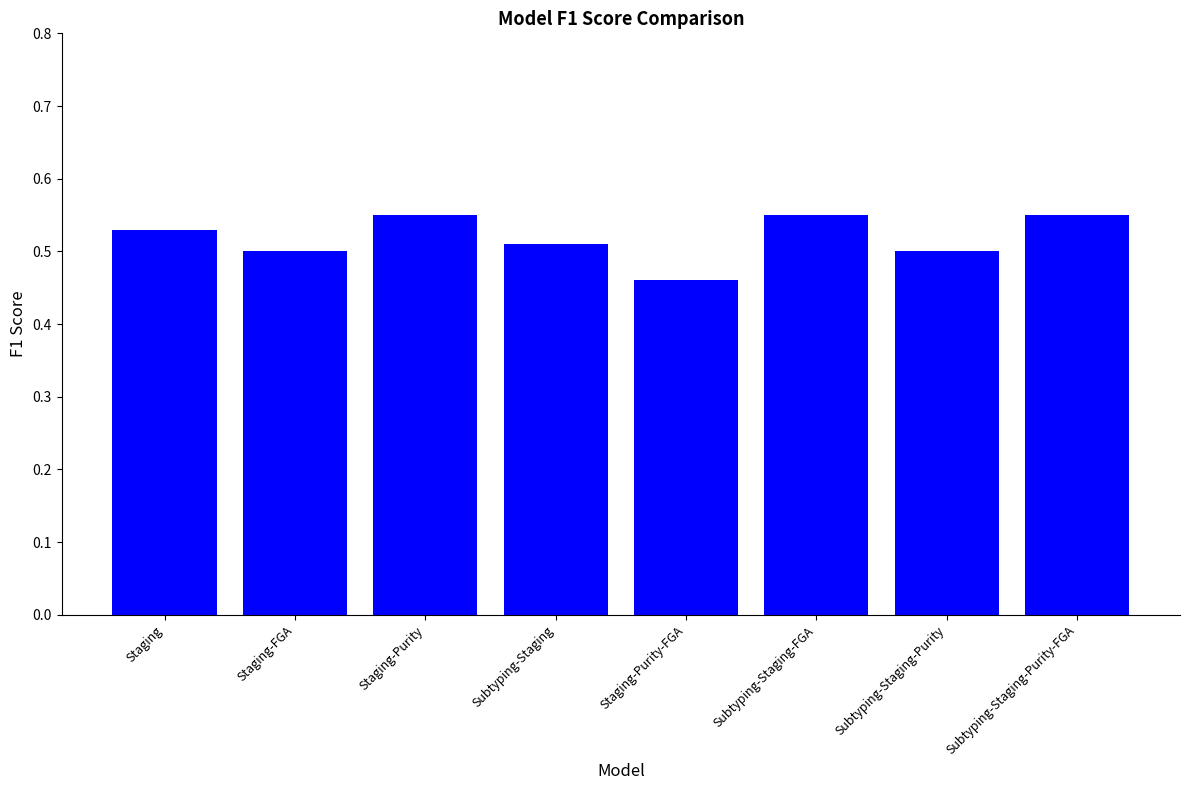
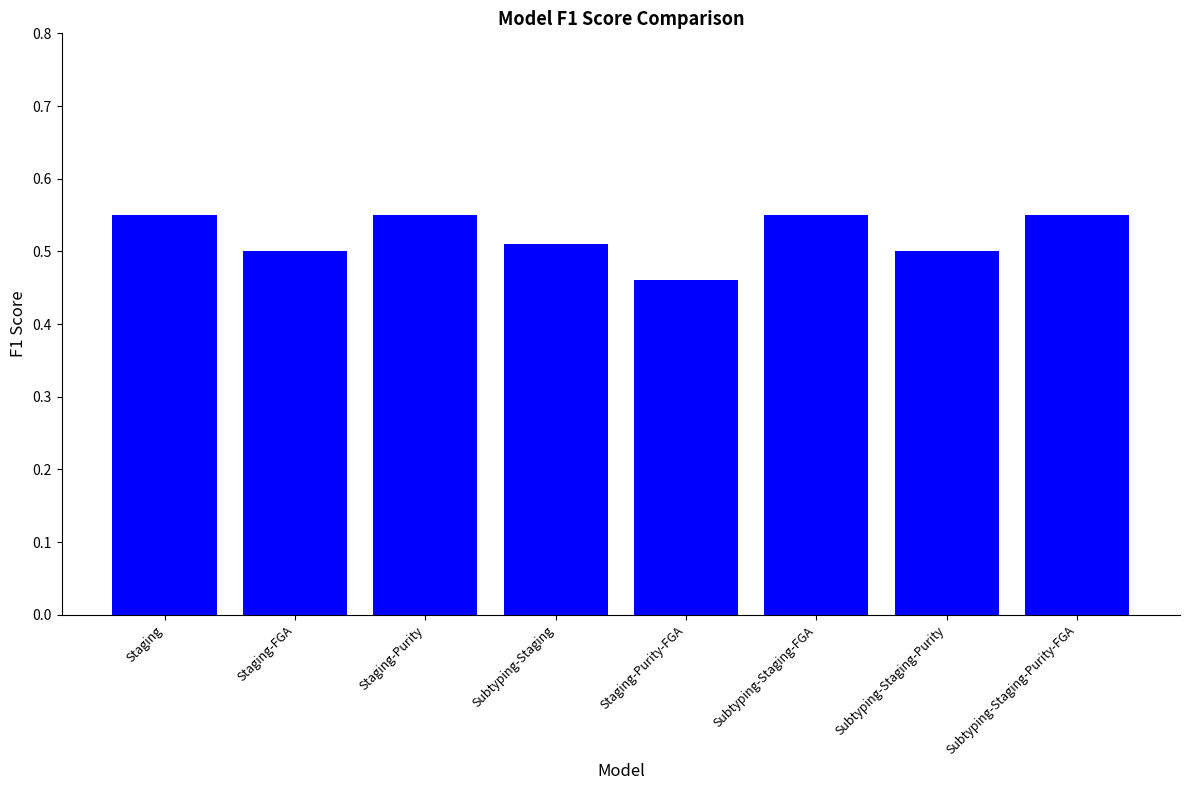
Staging: 0.53 -> 0.55
